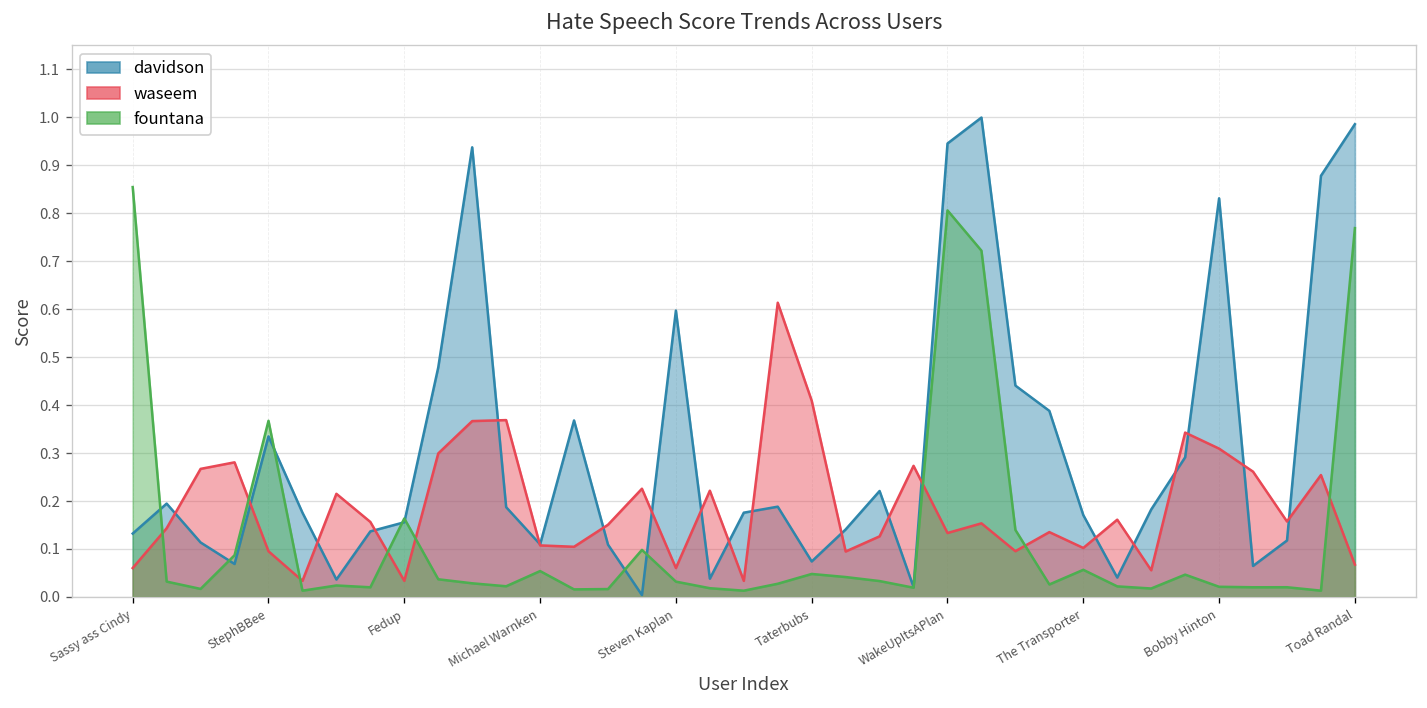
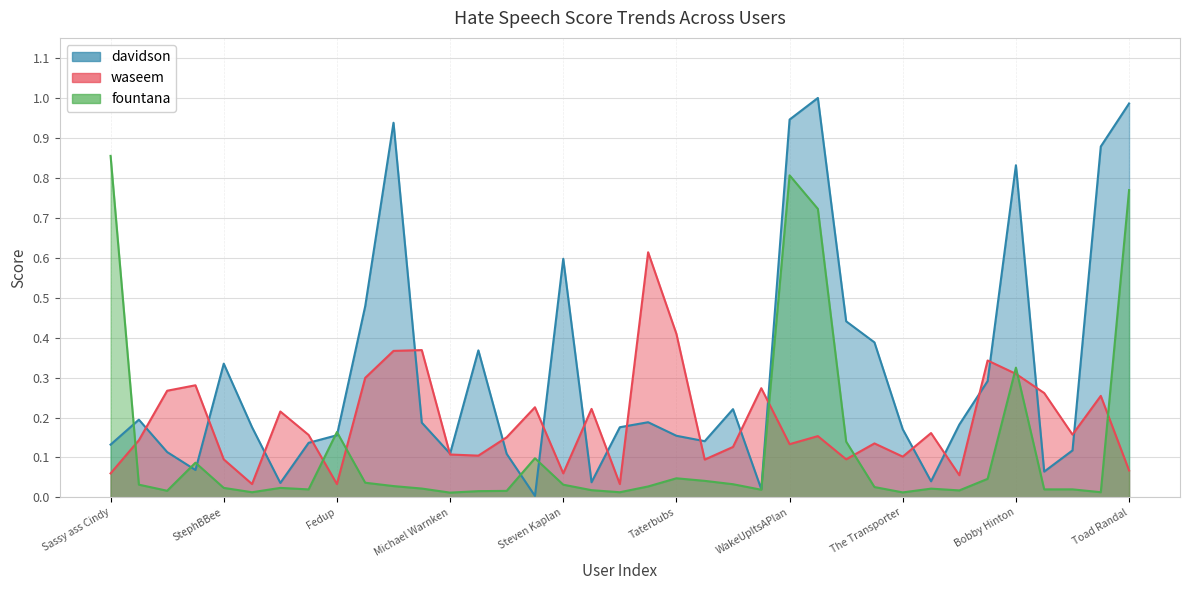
fountana, StephBBee: 0.37 -> 0.02
fountana, Michael Warnken: 0.05 -> 0.01
davidson, Taterbubs: 0.07 -> 0.15
fountana, The Transporter: 0.06 -> 0.01
fountana, Bobby Hinton: 0.02 -> 0.32
